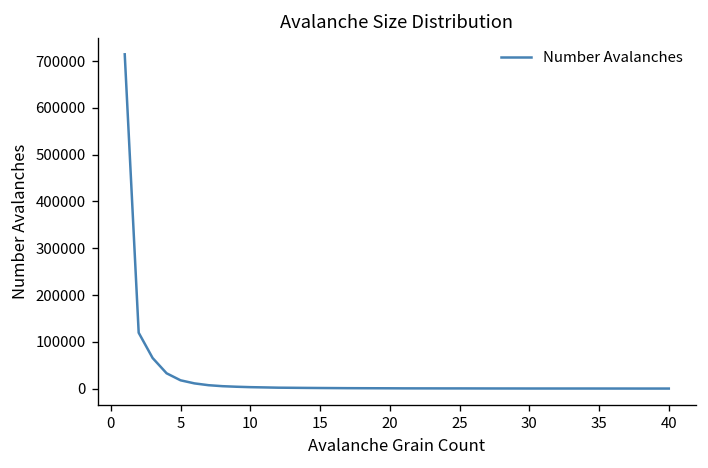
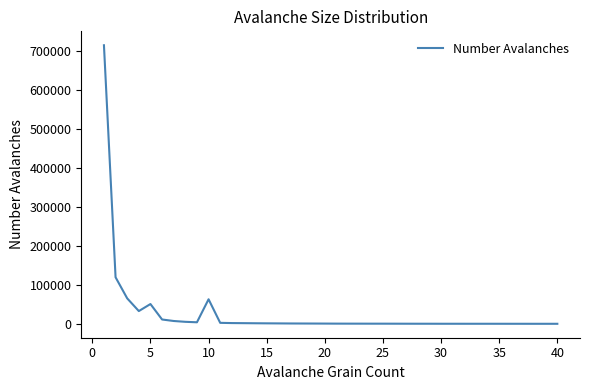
5: 20000 -> 50000
10: 0 -> 60000
